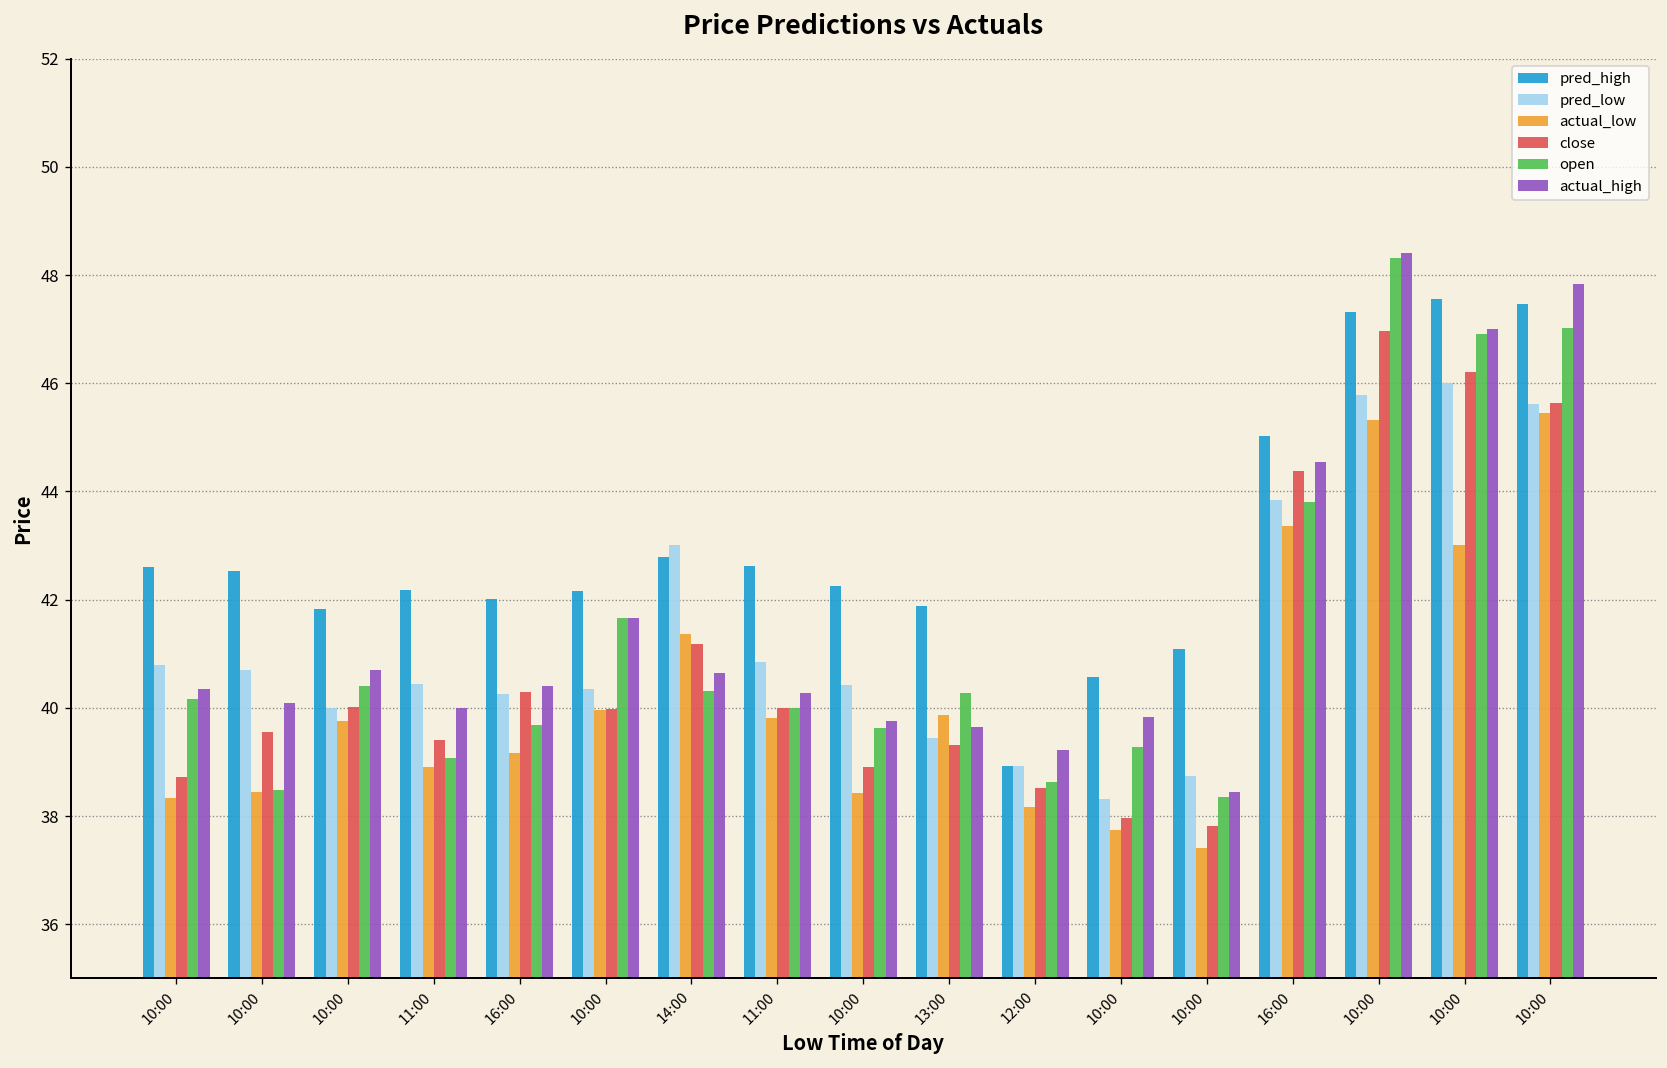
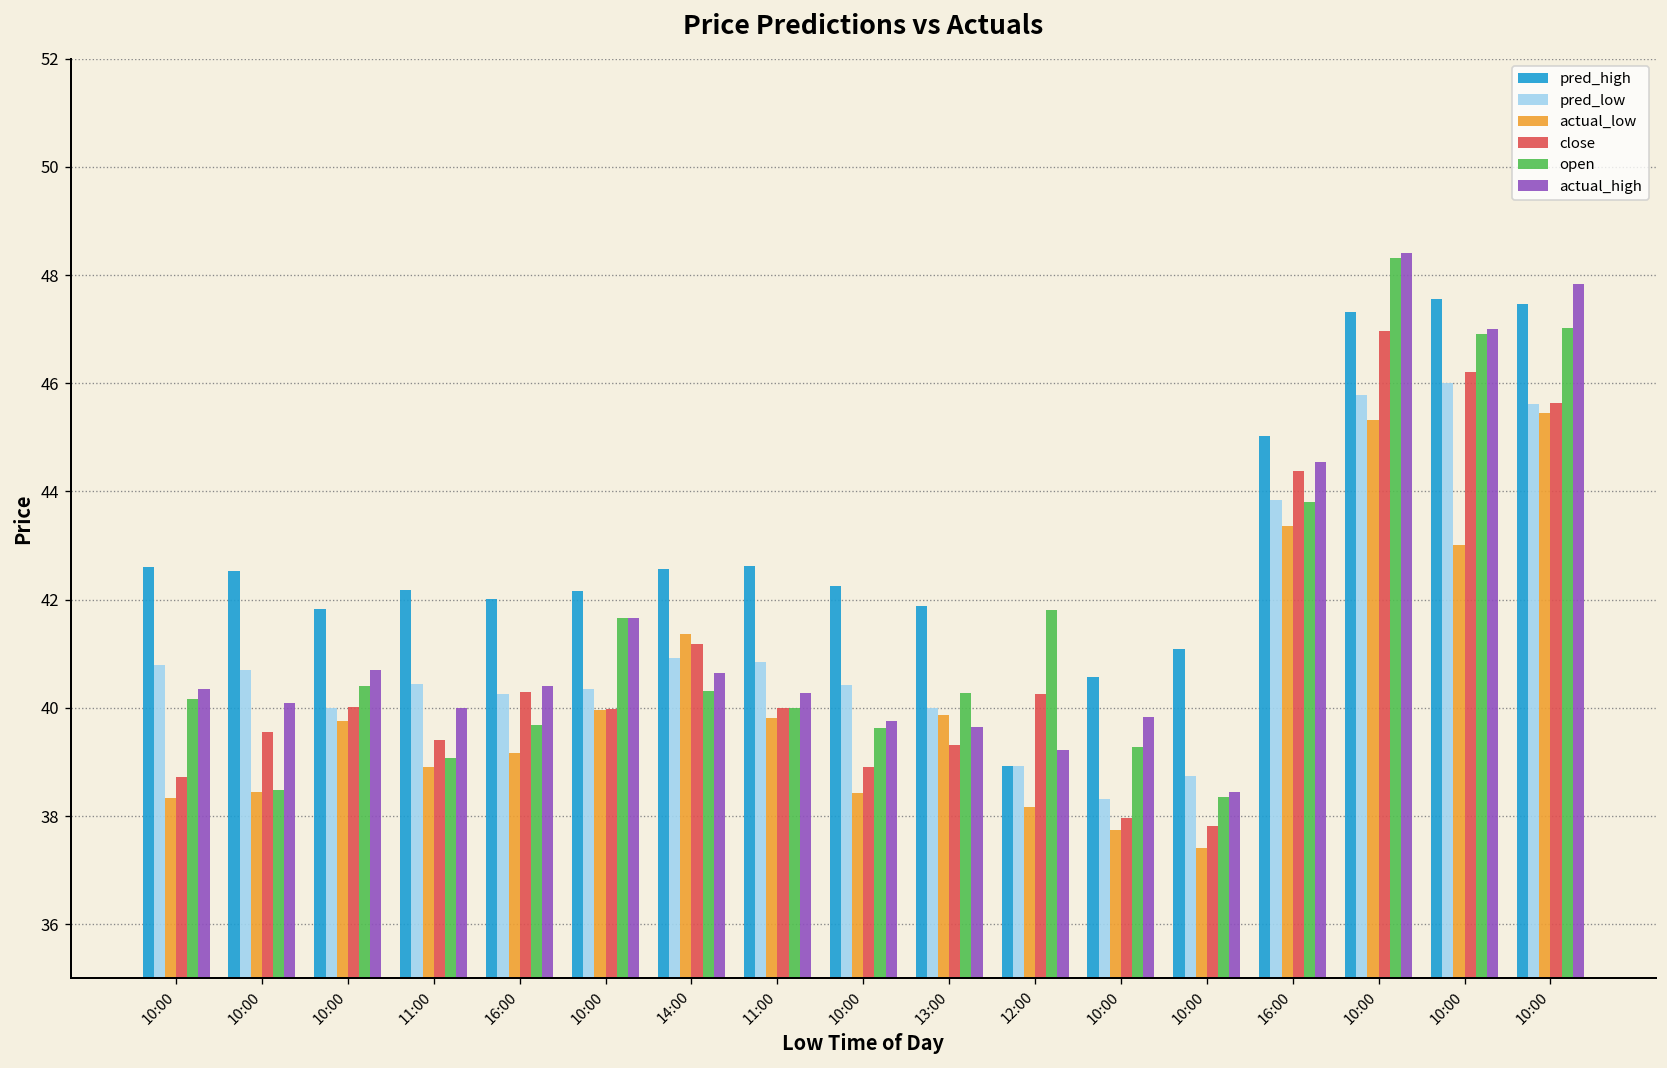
pred_high, 14:00: 42.8 -> 42.6
pred_low, 14:00: 43.0 -> 40.9
pred_low, 13:00: 39.4 -> 40.0
close, 12:00: 38.5 -> 40.3
open, 12:00: 38.6 -> 41.8
